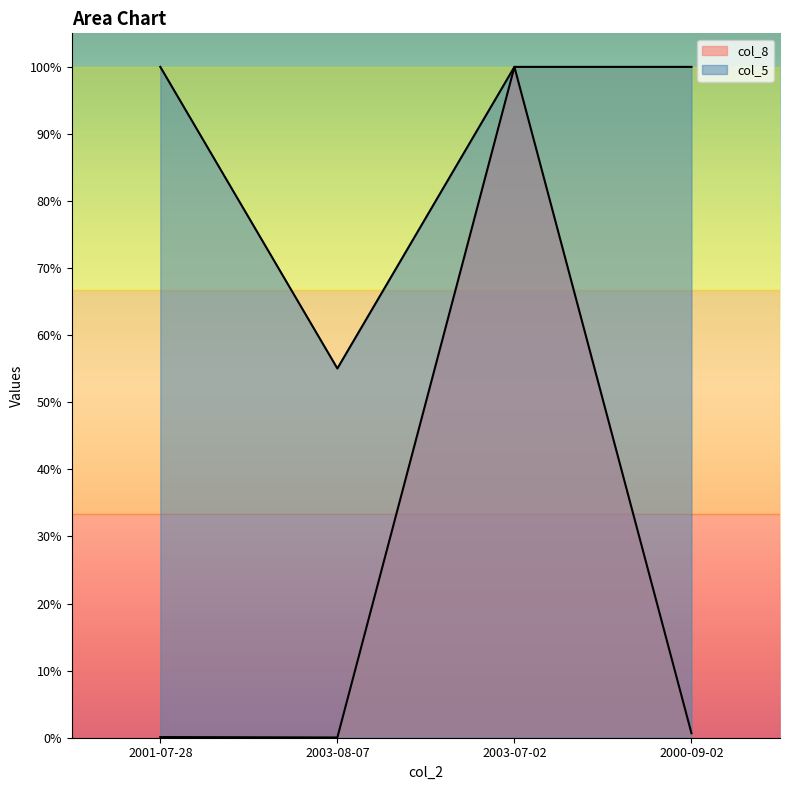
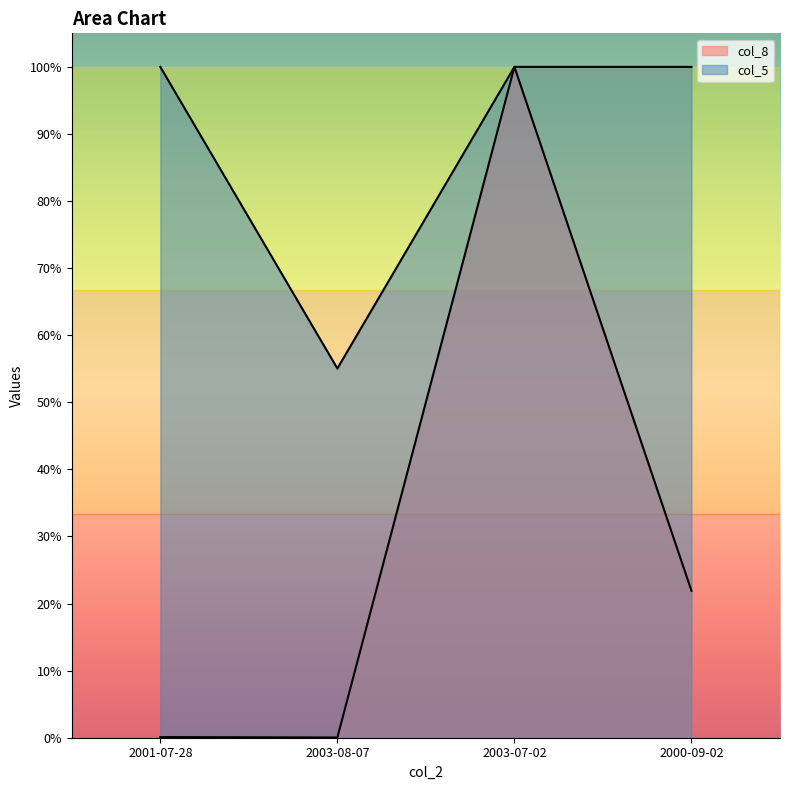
col_8, 2000-09-02: 1% -> 22%
